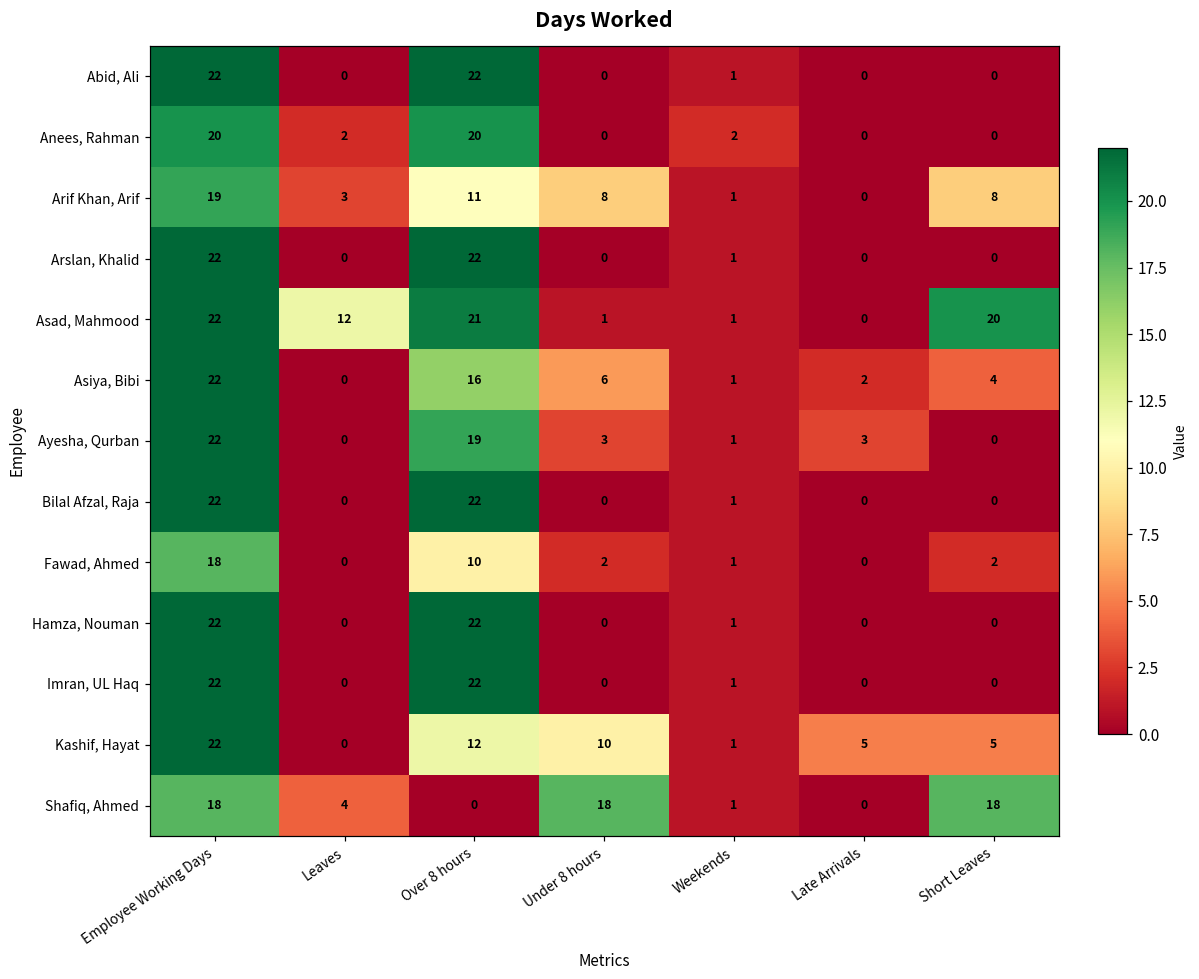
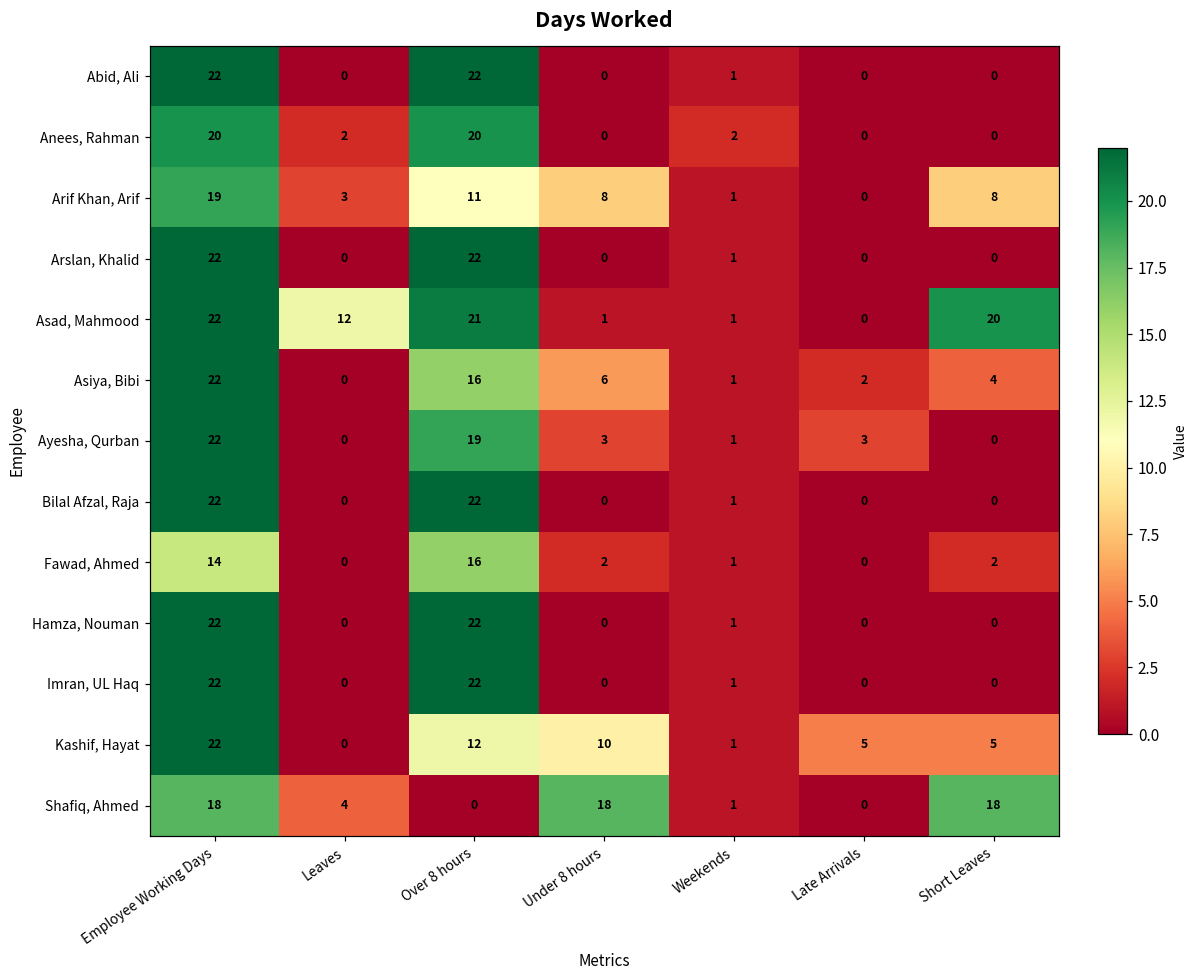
Fawad, Ahmed, Employee Working Days: 18 -> 14
Fawad, Ahmed, Over 8 hours: 10 -> 16
